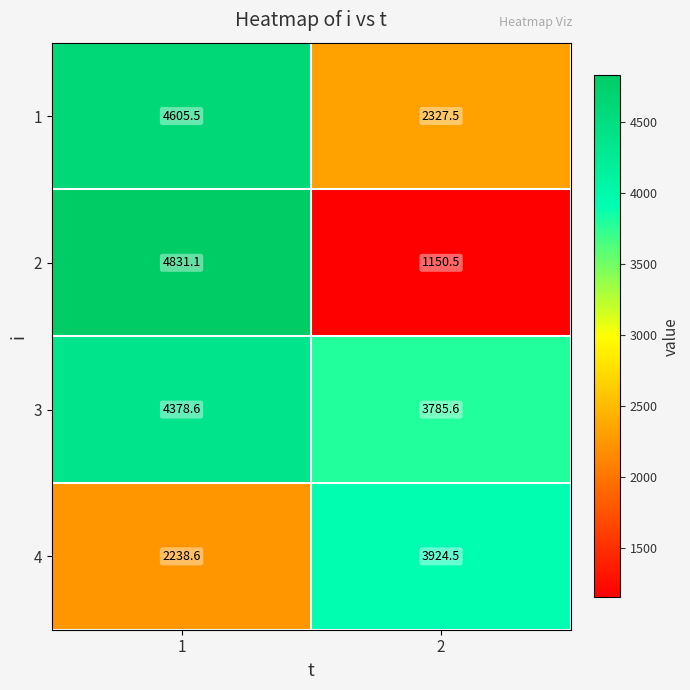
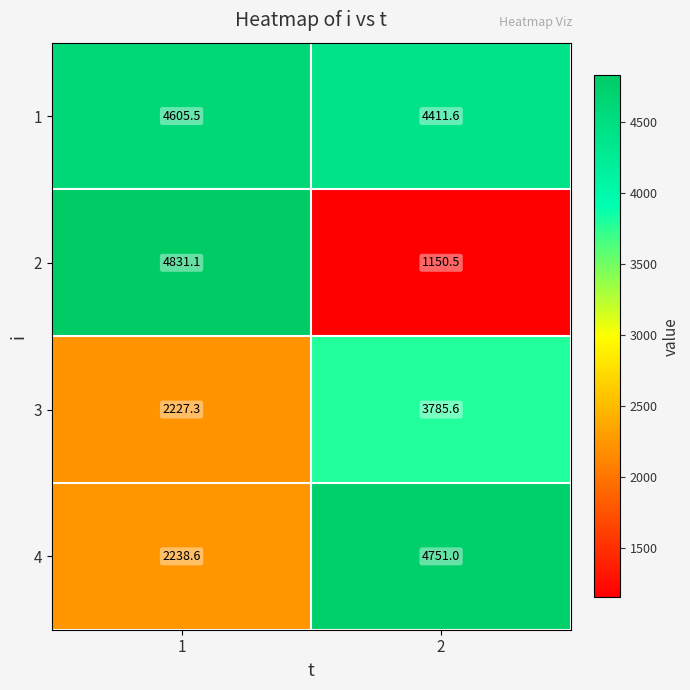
1, 2: 2327.5 -> 4411.6
3, 1: 4378.6 -> 2227.3
4, 2: 3924.5 -> 4751.0
